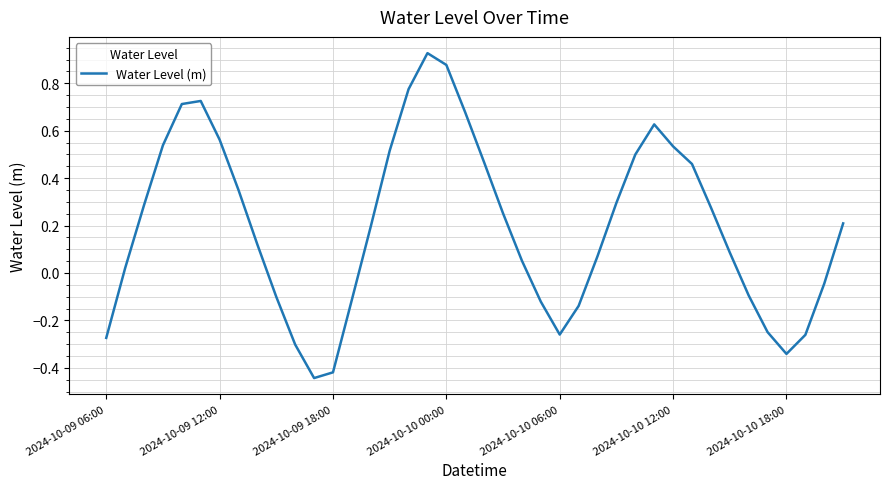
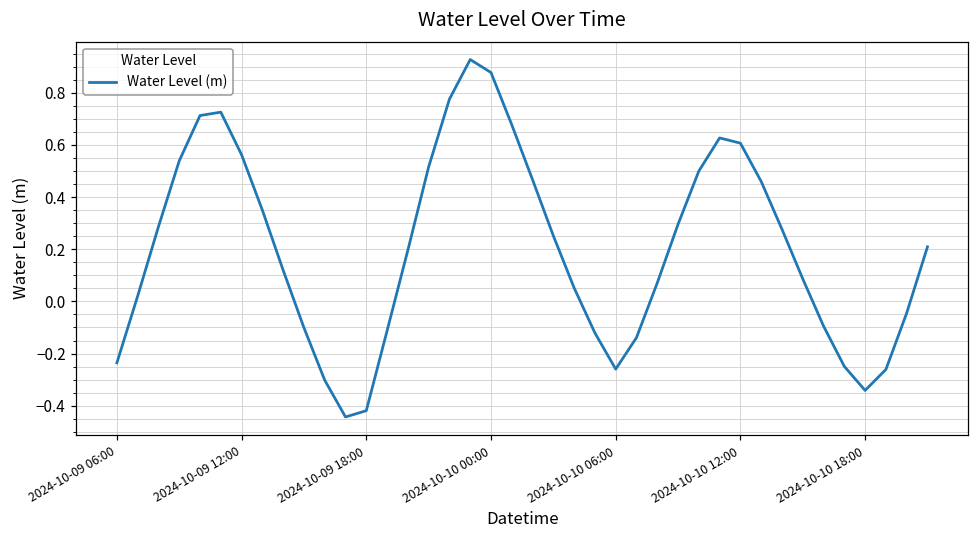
2024-10-09 06:00: -0.27 -> -0.24
2024-10-10 12:00: 0.53 -> 0.61
